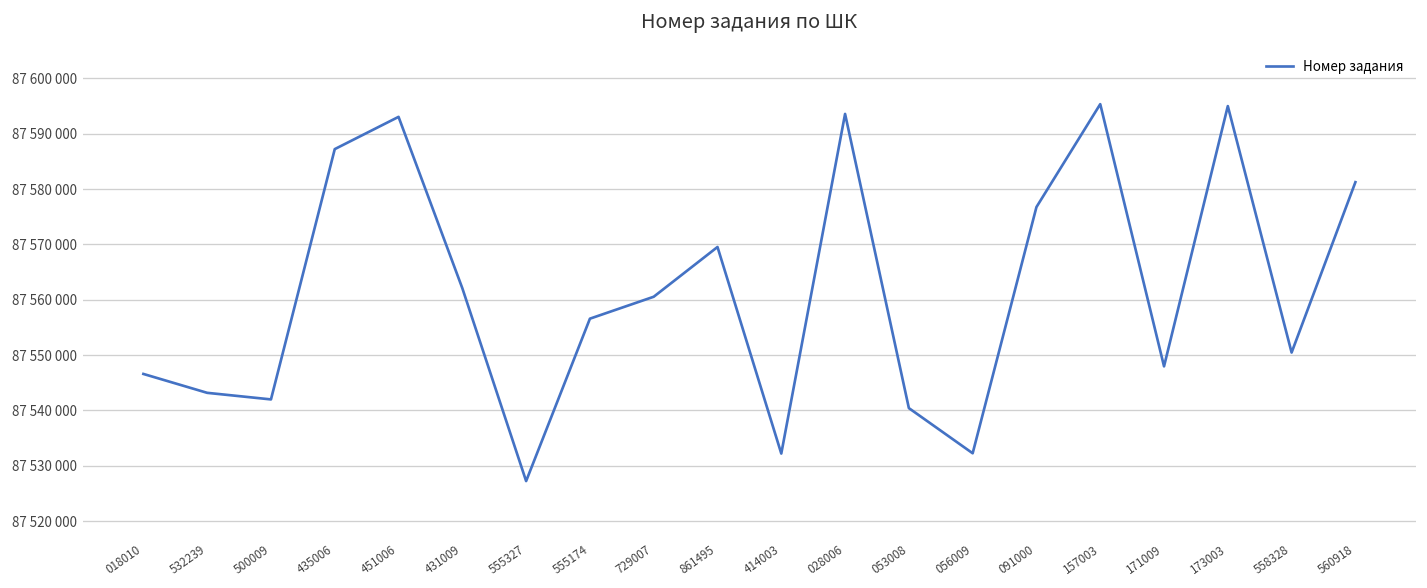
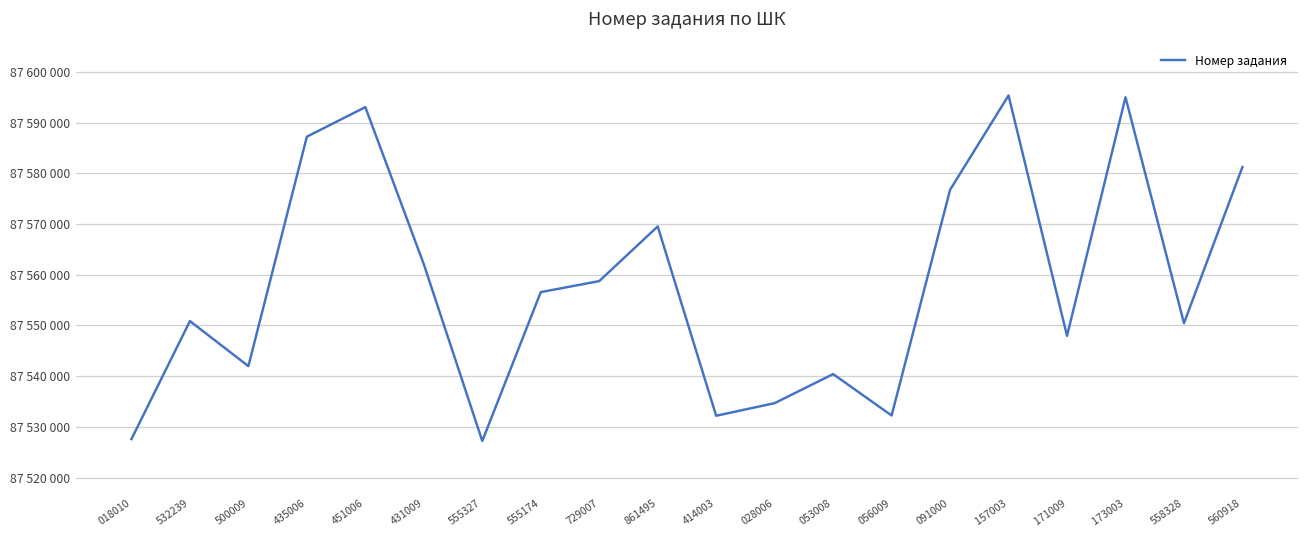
018010: 87547000 -> 87528000
532239: 87543000 -> 87551000
729007: 87561000 -> 87559000
028006: 87594000 -> 87535000
